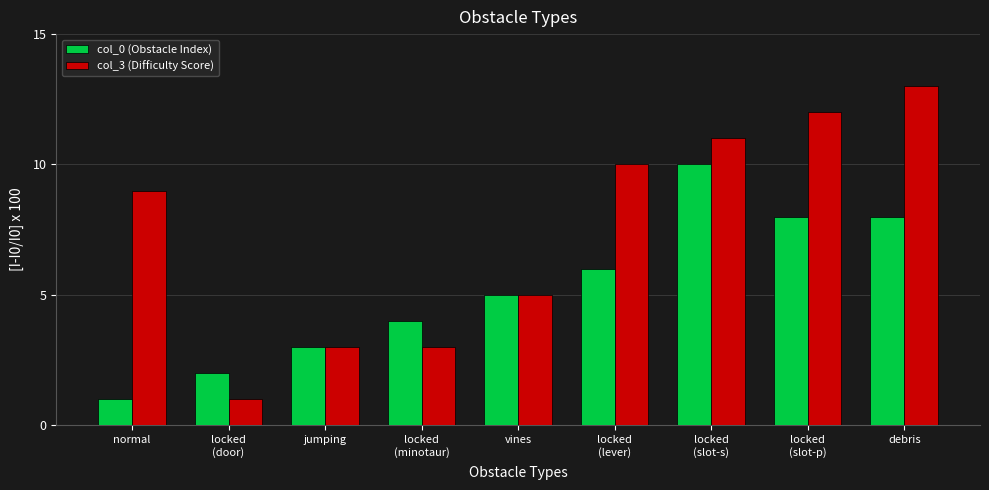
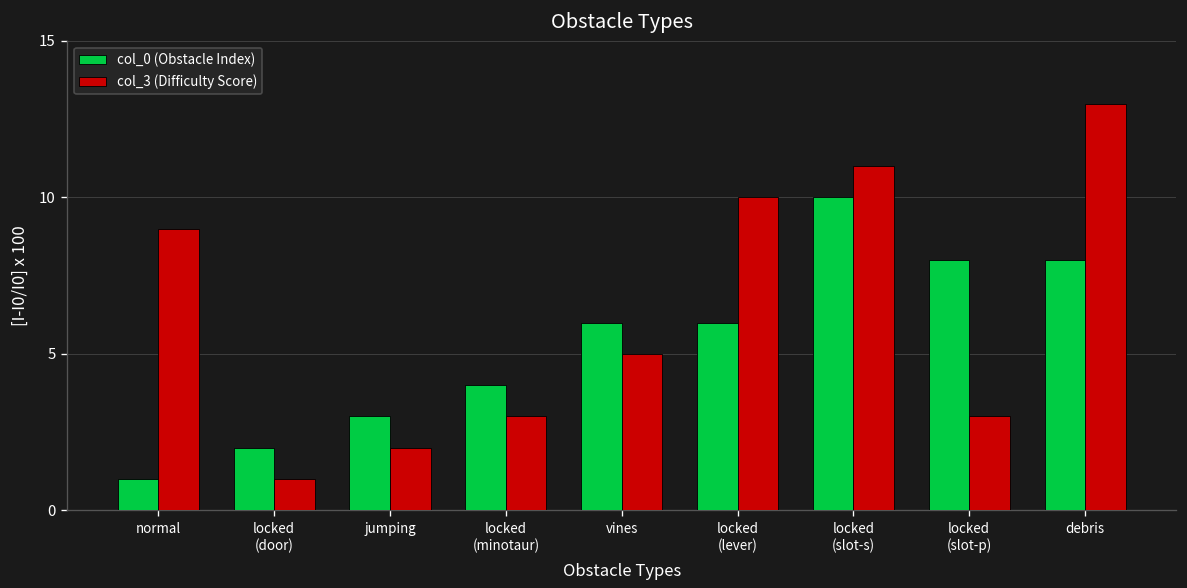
col_3 (Difficulty Score), jumping: 3 -> 2
col_0 (Obstacle Index), vines: 5 -> 6
col_3 (Difficulty Score), locked (slot-p): 12 -> 3
